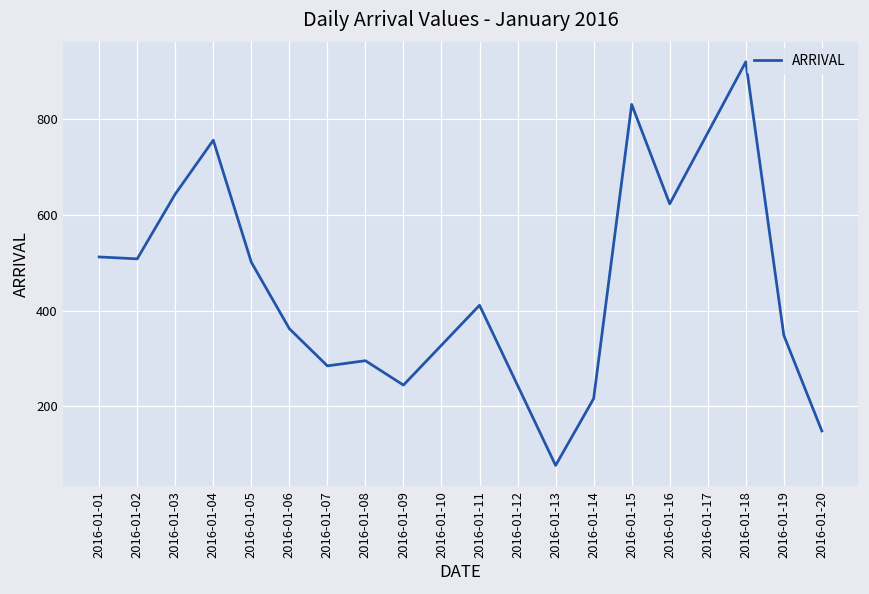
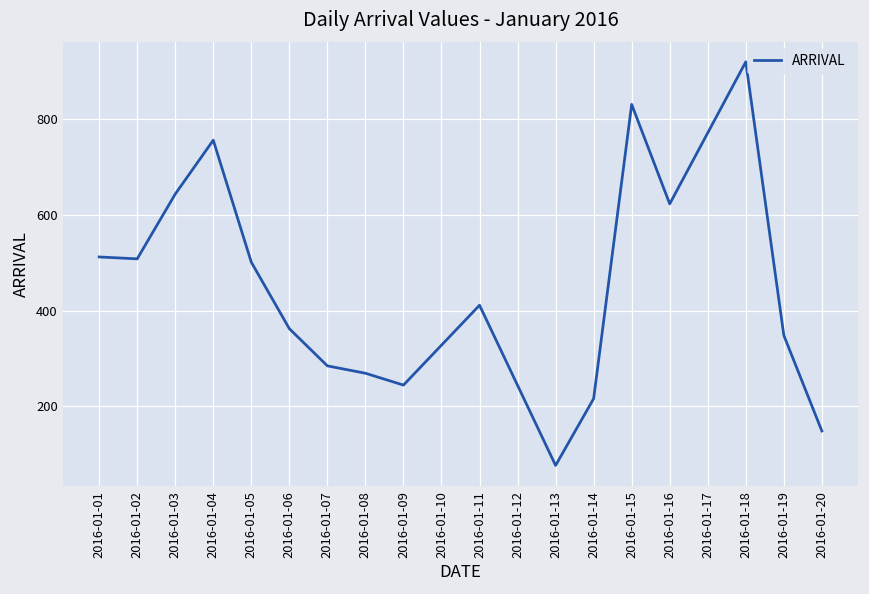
2016-01-08: 300 -> 270
